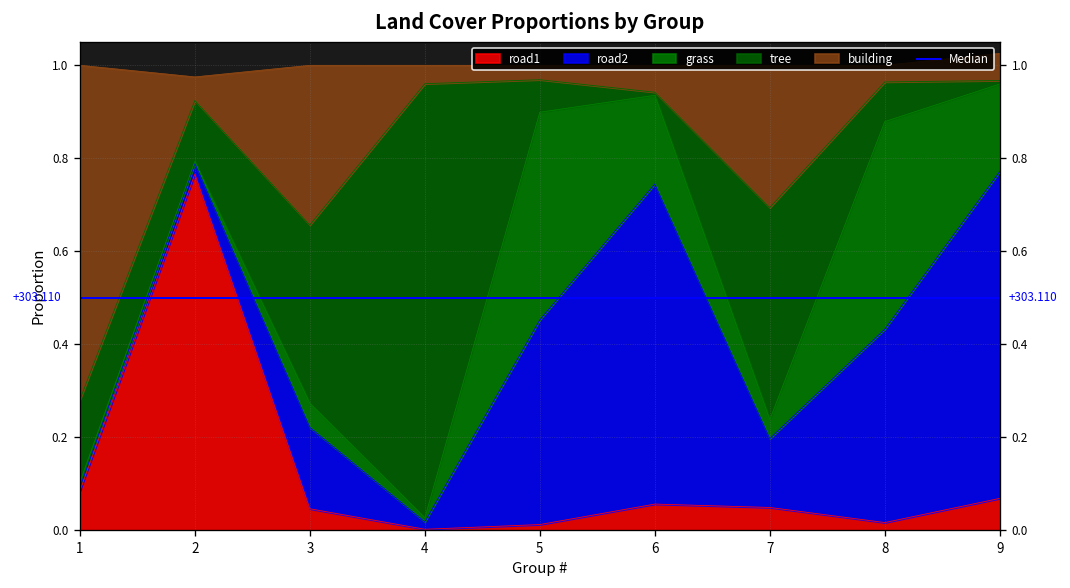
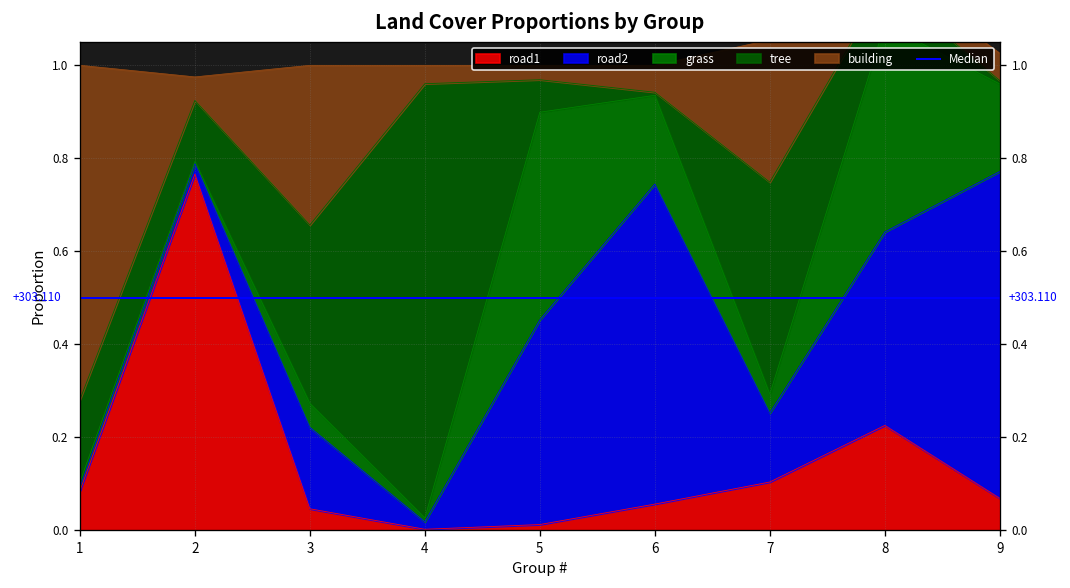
road1, 7: 0.05 -> 0.10
road1, 8: 0.02 -> 0.23
